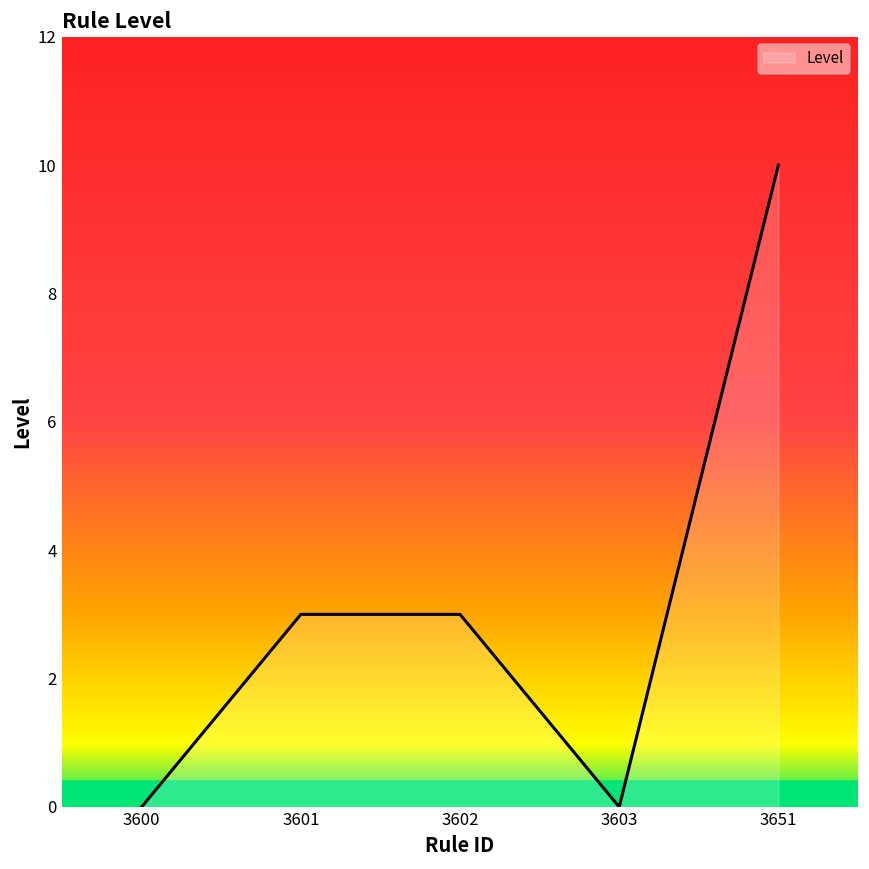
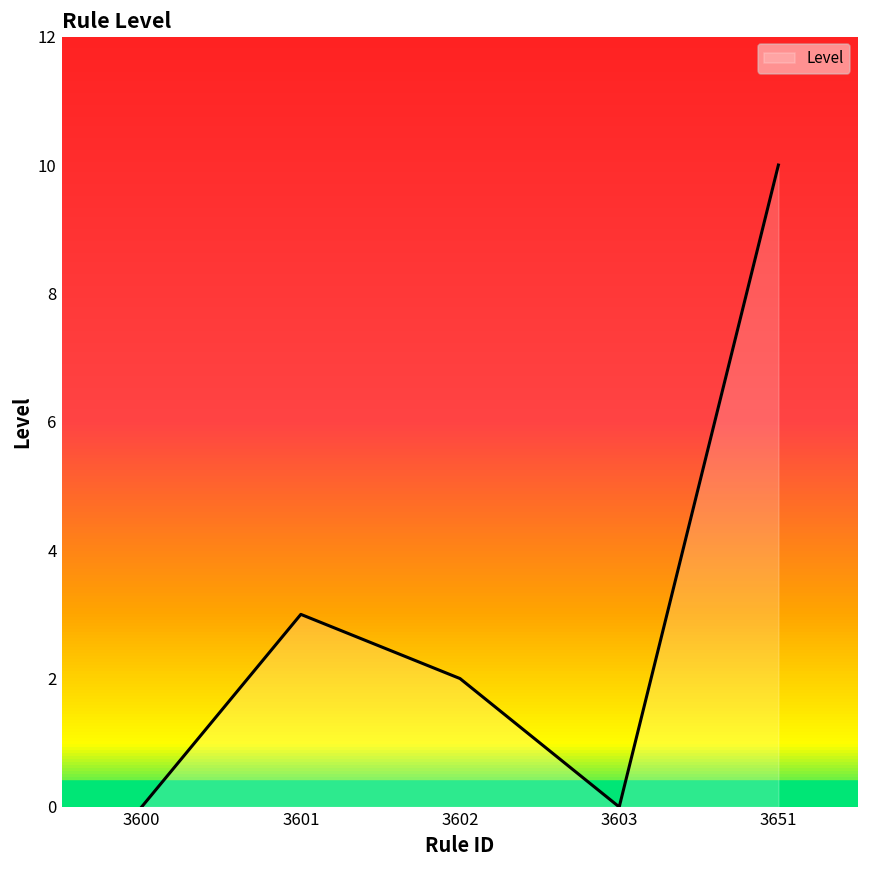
3602: 3 -> 2
